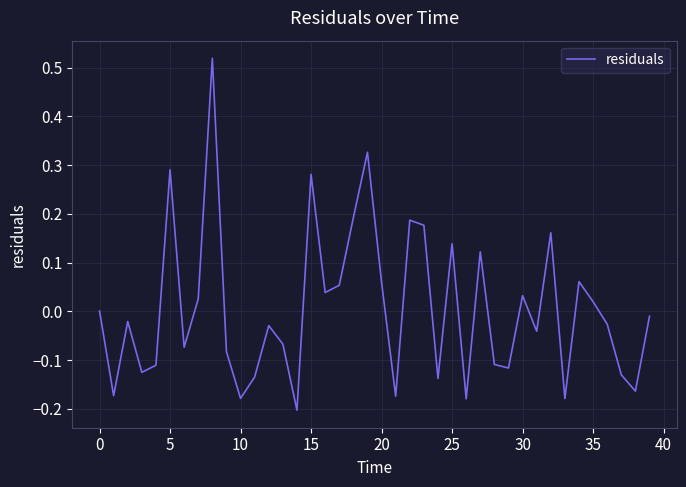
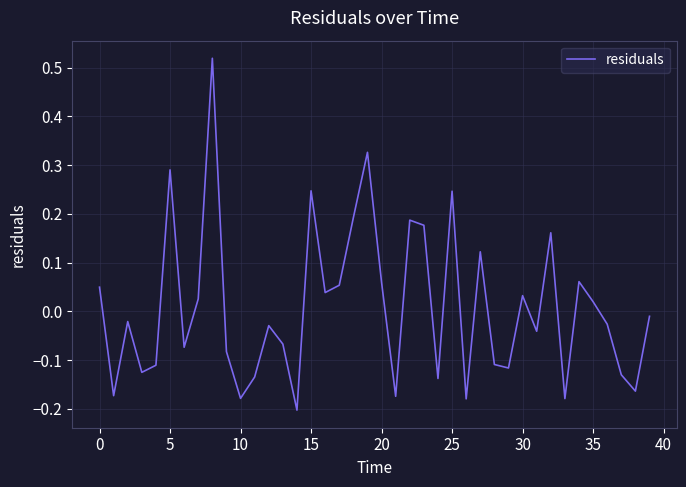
0: 0.00 -> 0.05
15: 0.28 -> 0.25
25: 0.14 -> 0.25
